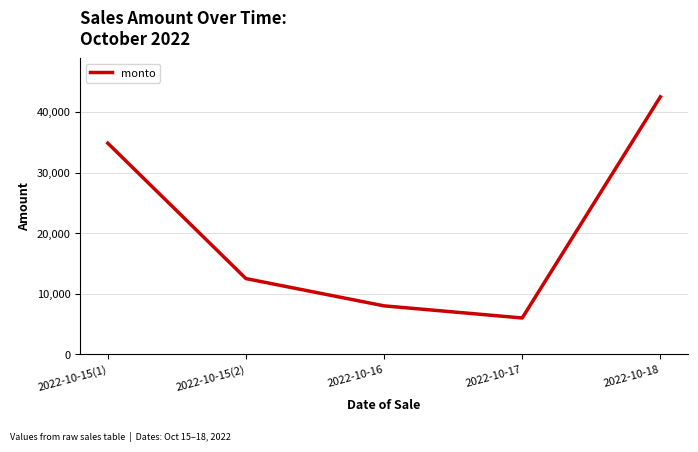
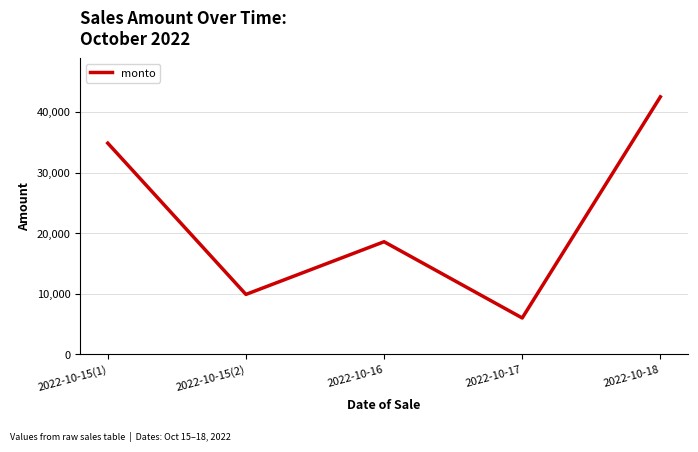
2022-10-15(2): 13,000 -> 10,000
2022-10-16: 8,000 -> 19,000
